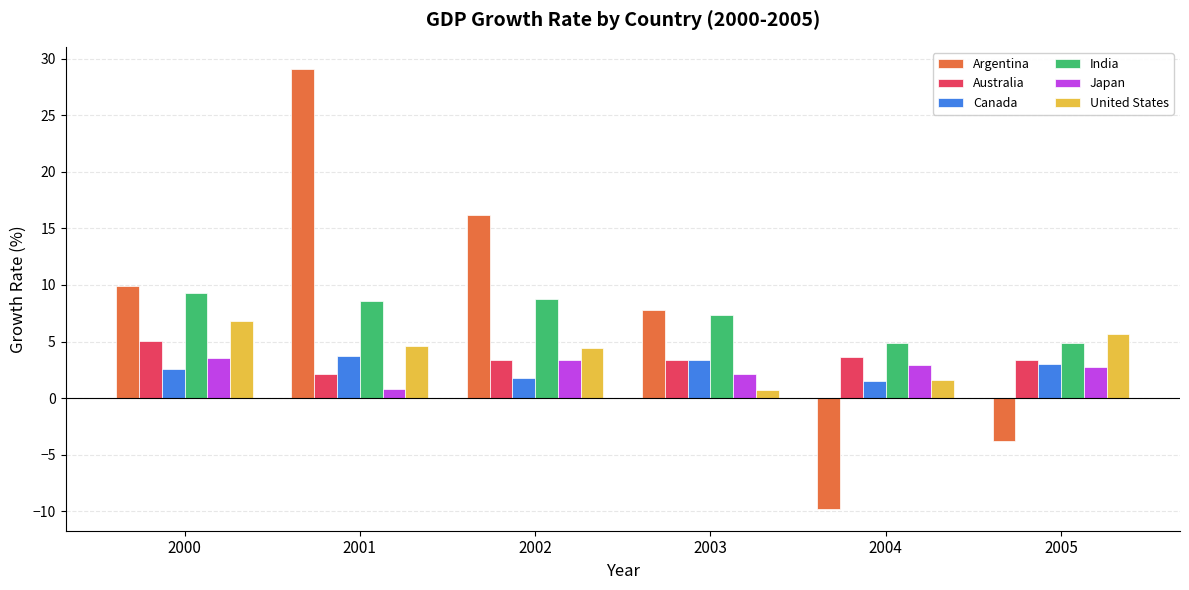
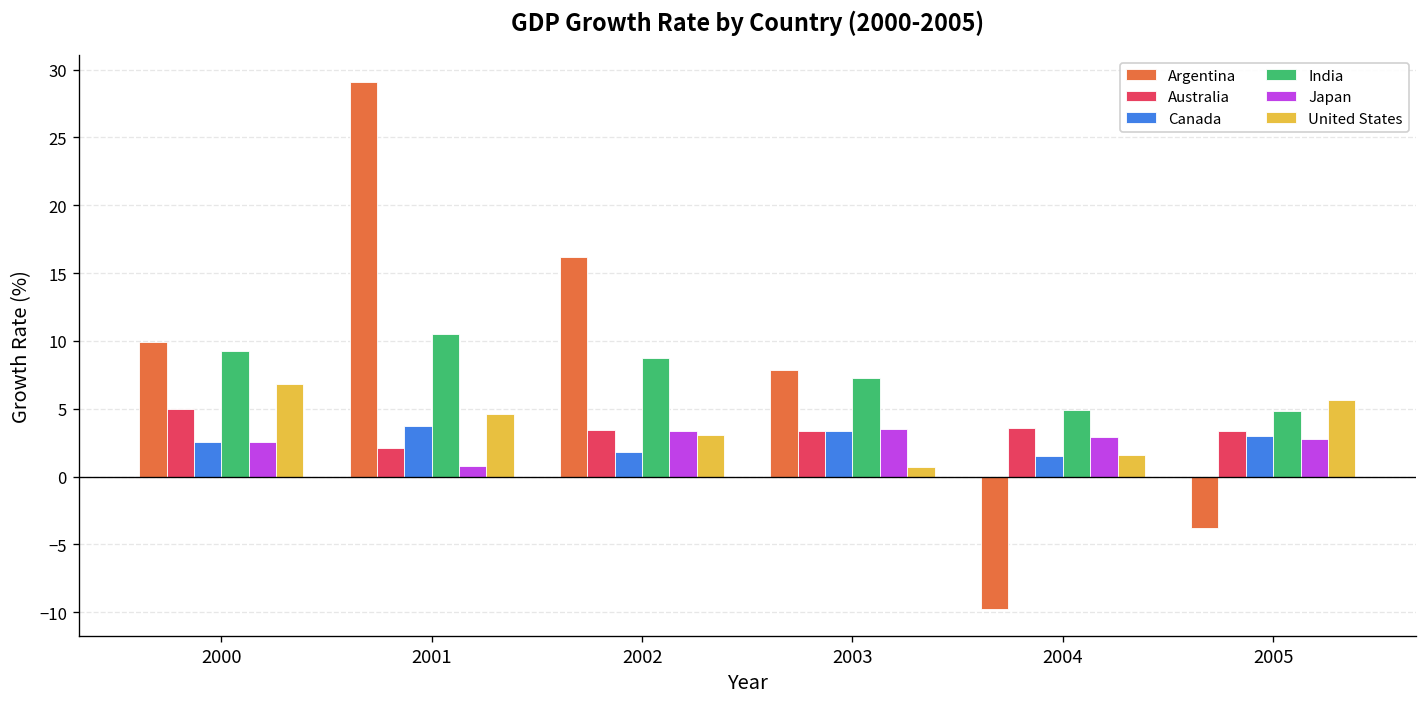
Japan, 2000: 3.5 -> 2.6
India, 2001: 8.6 -> 10.5
United States, 2002: 4.4 -> 3.0
Japan, 2003: 2.1 -> 3.5
